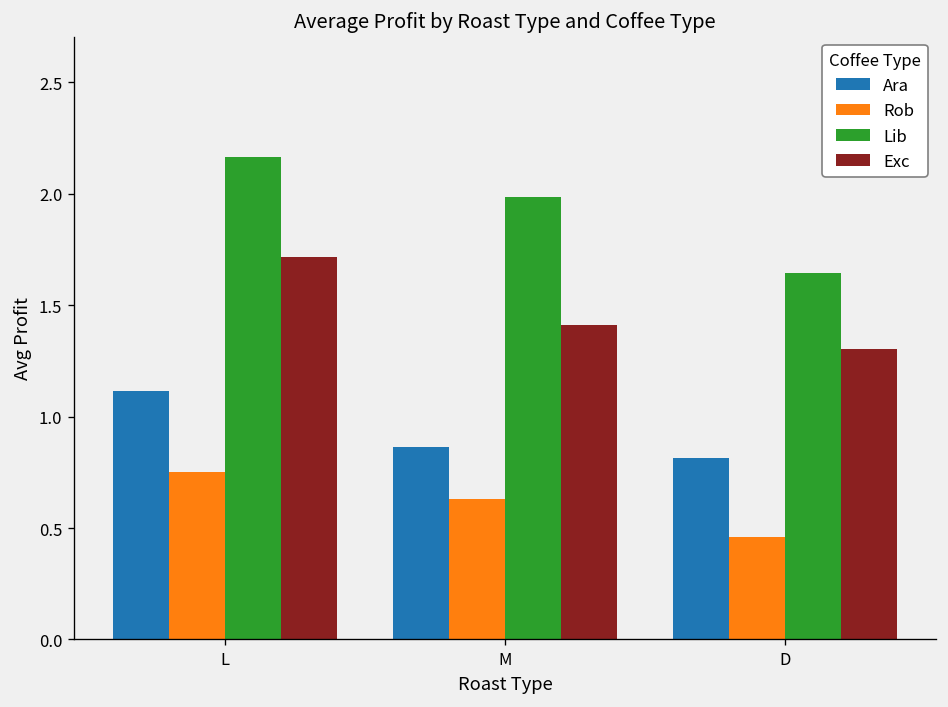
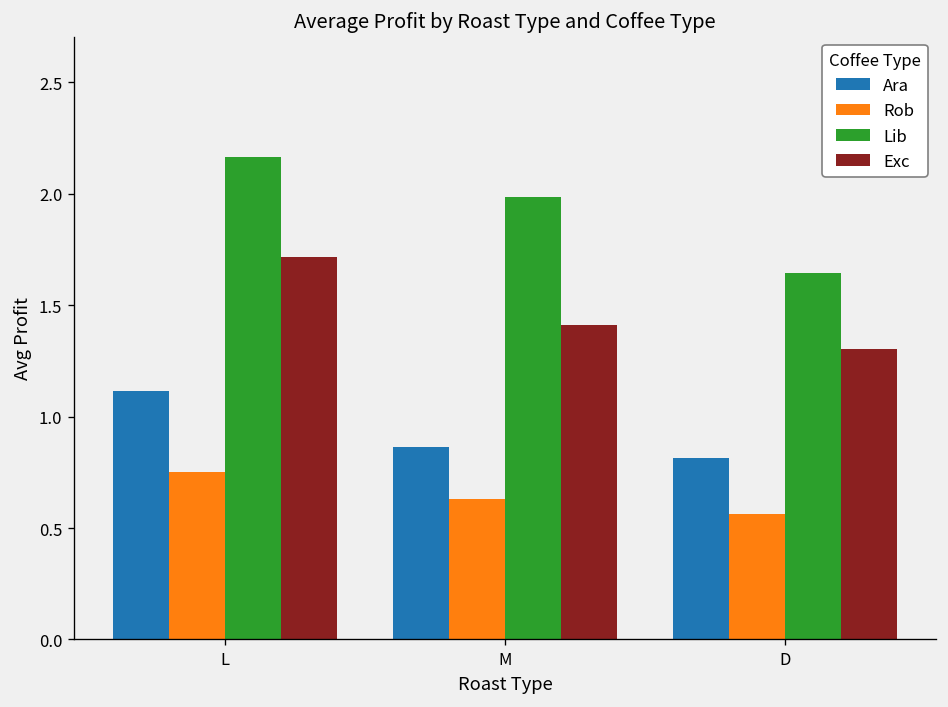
Rob, D: 0.46 -> 0.56
